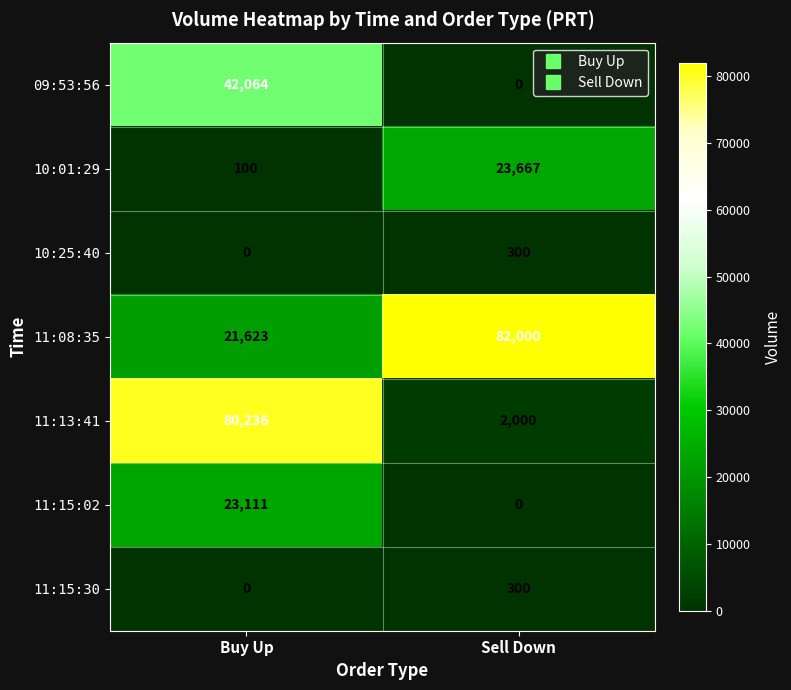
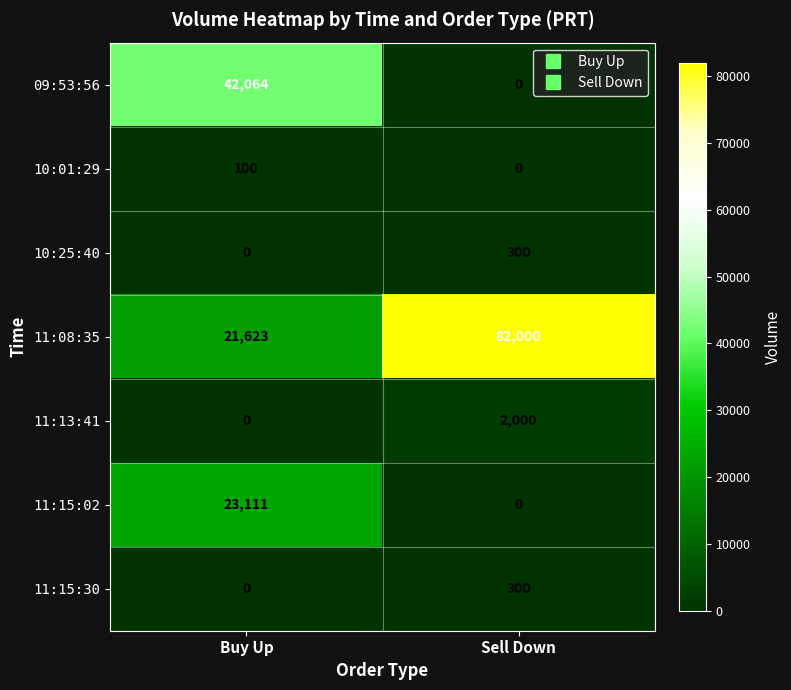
10:01:29, Sell Down: 23,667 -> 0
11:13:41, Buy Up: 80,236 -> 0
